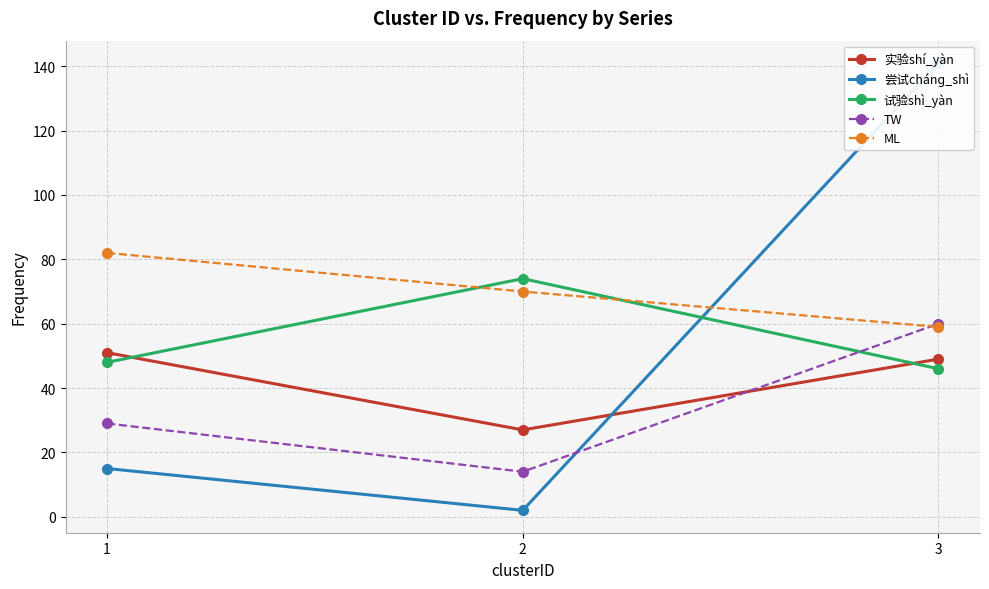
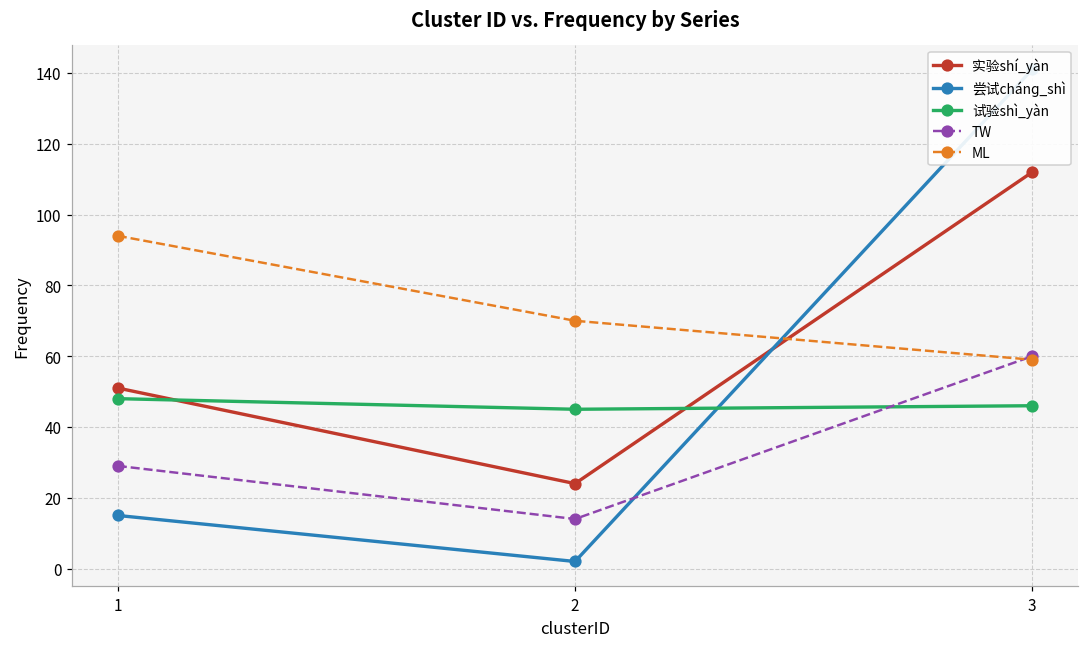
ML, 1: 82 -> 94
实验shí_yàn, 2: 27 -> 24
试验shì_yàn, 2: 74 -> 45
实验shí_yàn, 3: 49 -> 112
